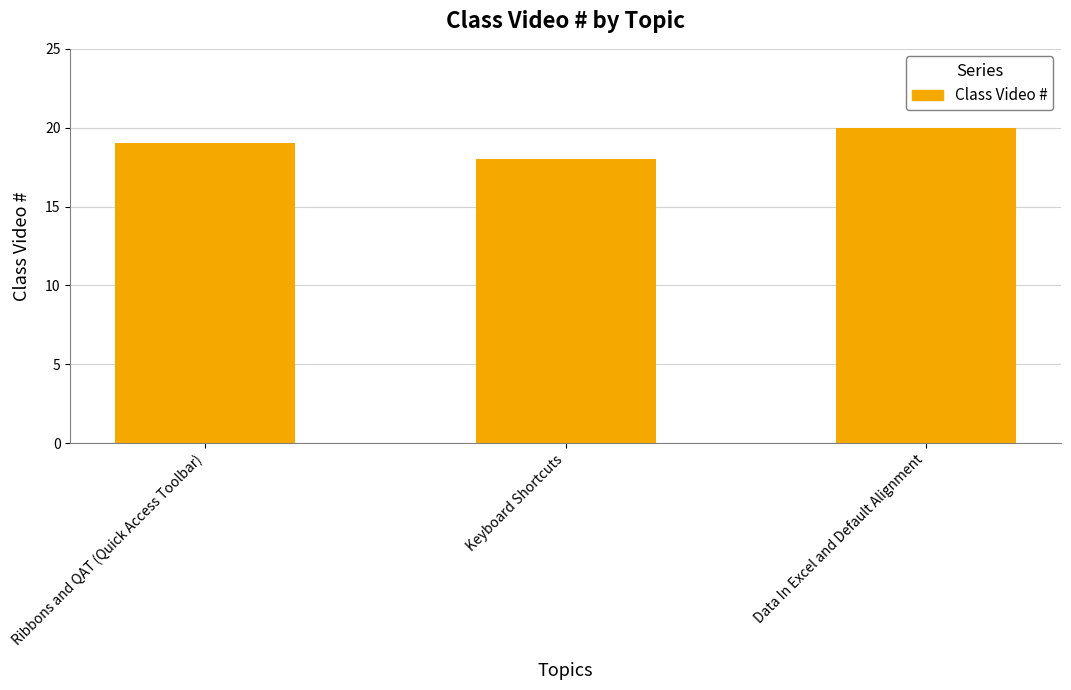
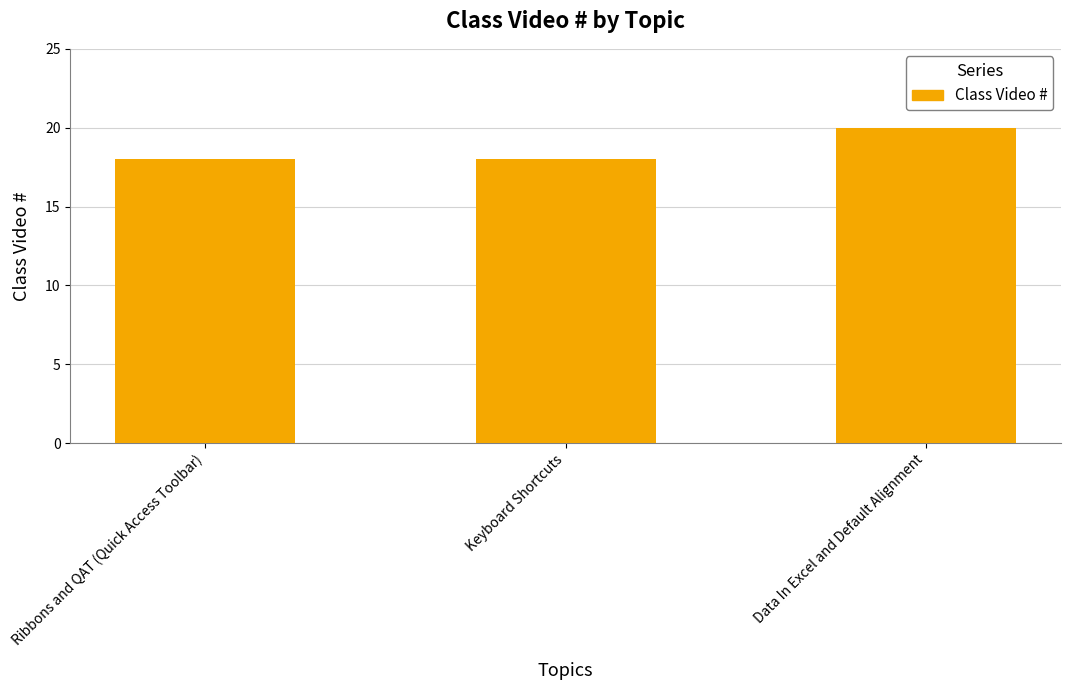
Ribbons and QAT (Quick Access Toolbar): 19 -> 18
